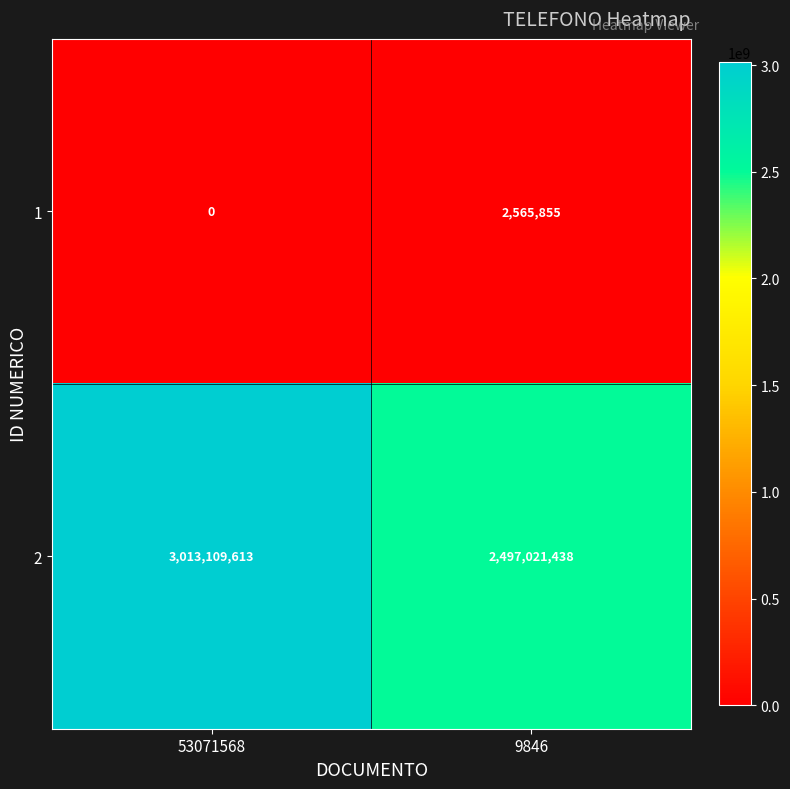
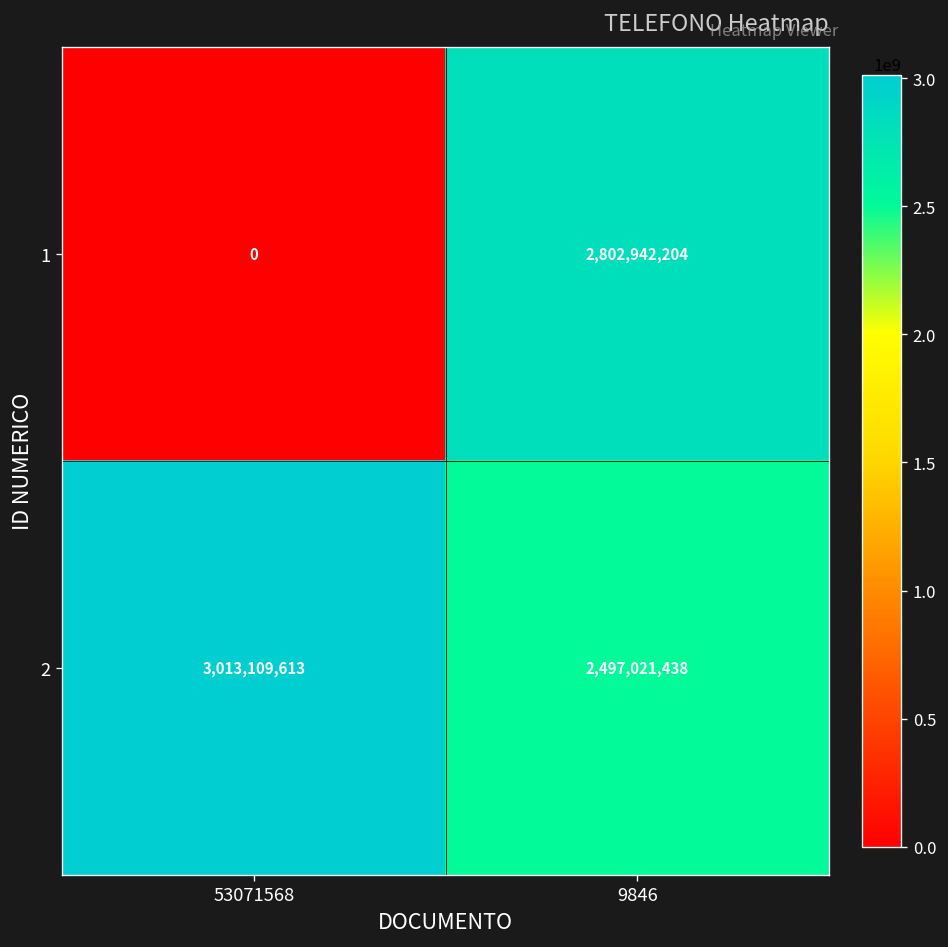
1, 9846: 2,565,855 -> 2,802,942,204
